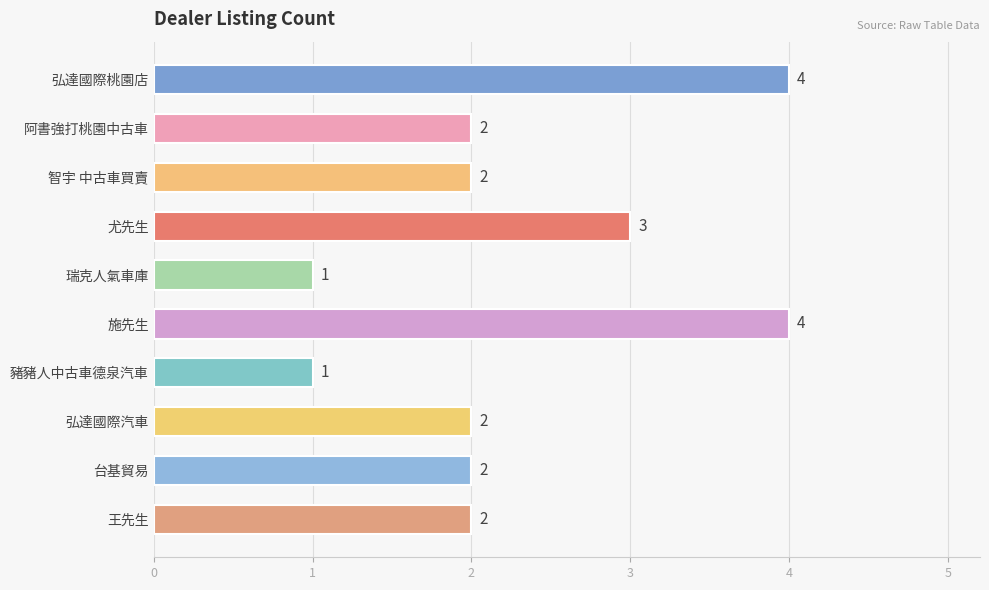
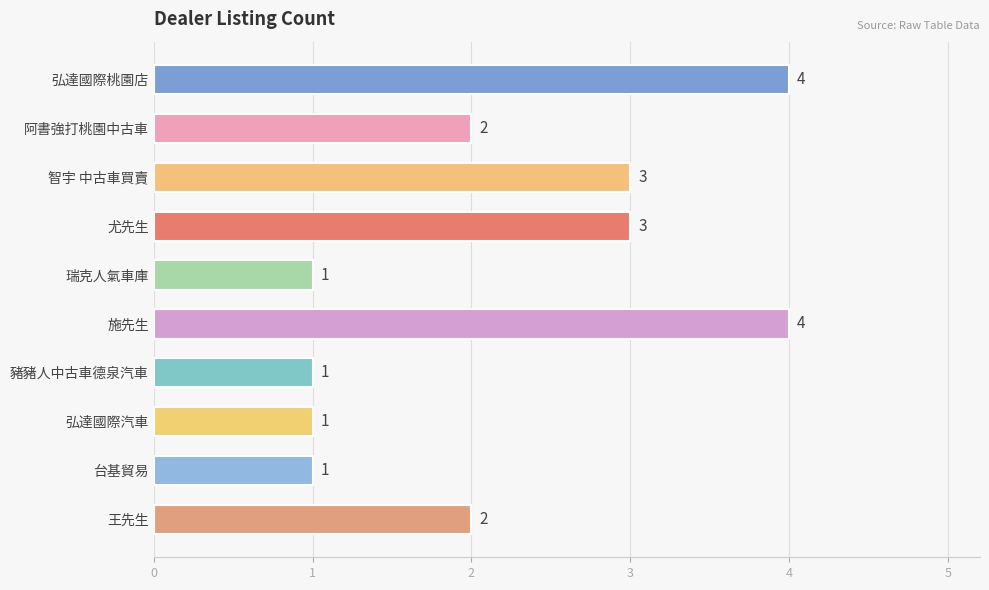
智宇 中古車買賣: 2 -> 3
弘達國際汽車: 2 -> 1
台基貿易: 2 -> 1
